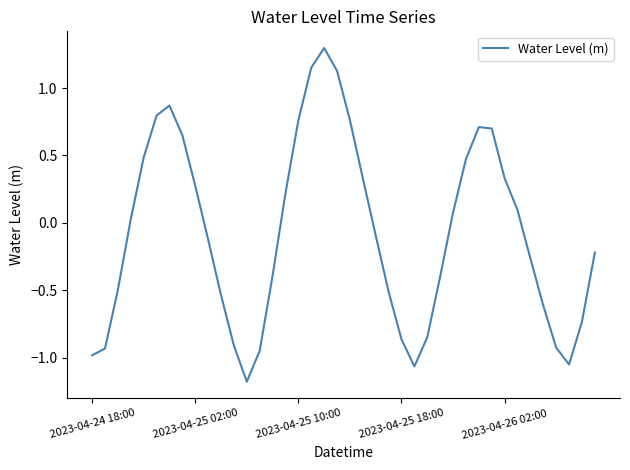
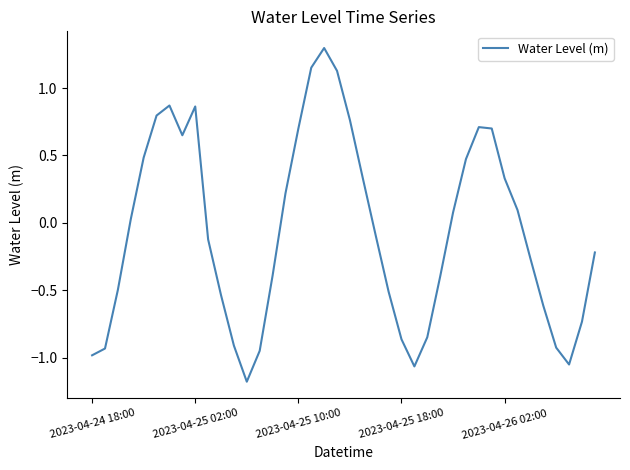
2023-04-25 02:00: 0.28 -> 0.86
2023-04-25 10:00: 0.76 -> 0.70
